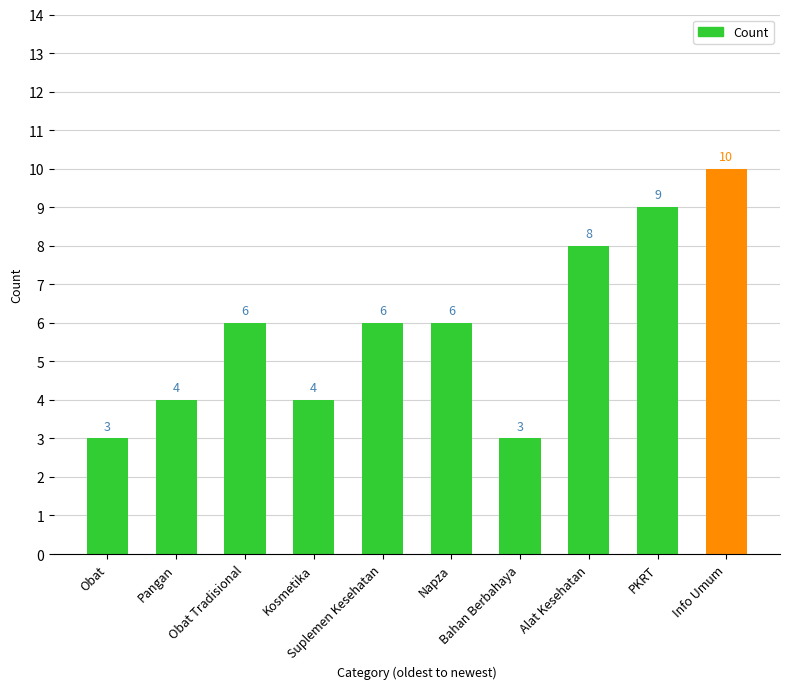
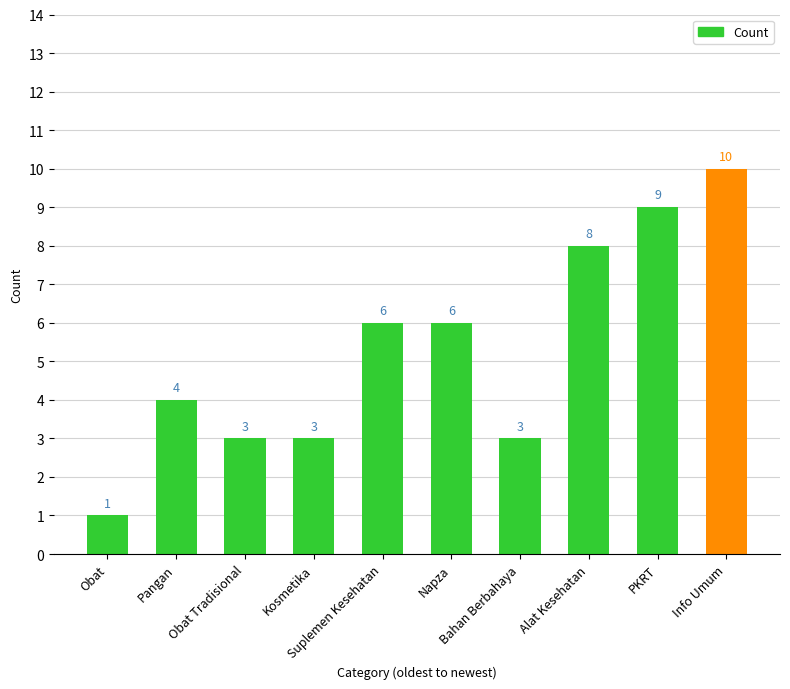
Obat: 3 -> 1
Obat Tradisional: 6 -> 3
Kosmetika: 4 -> 3
